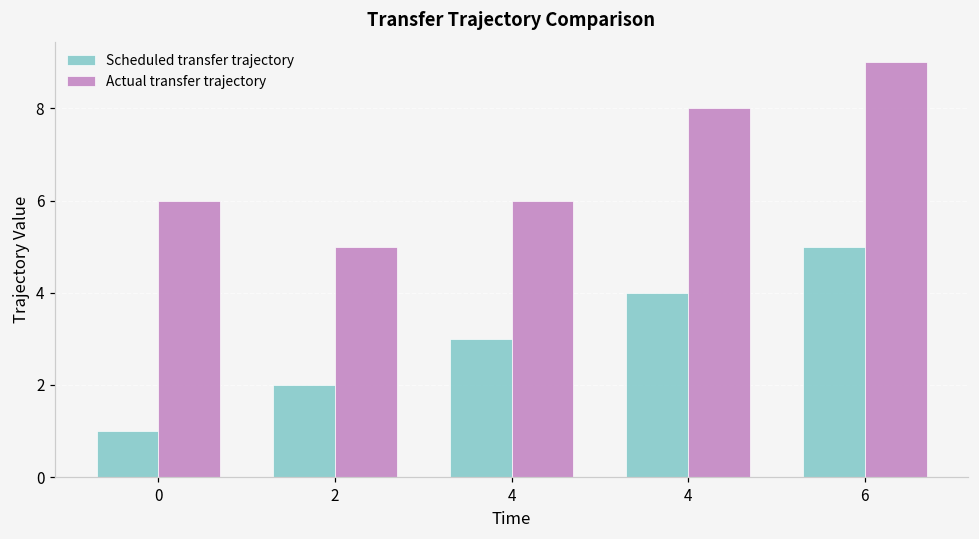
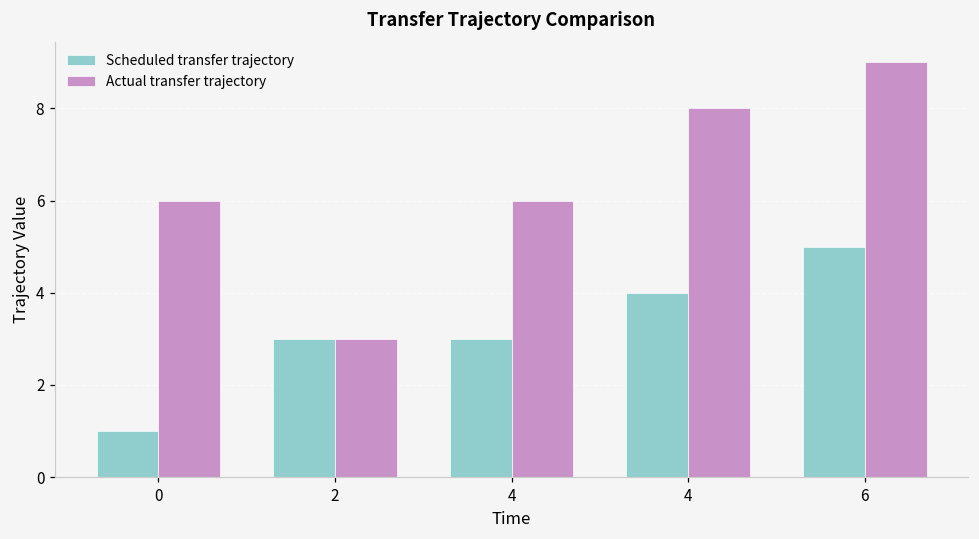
Scheduled transfer trajectory, 2: 2 -> 3
Actual transfer trajectory, 2: 5 -> 3
